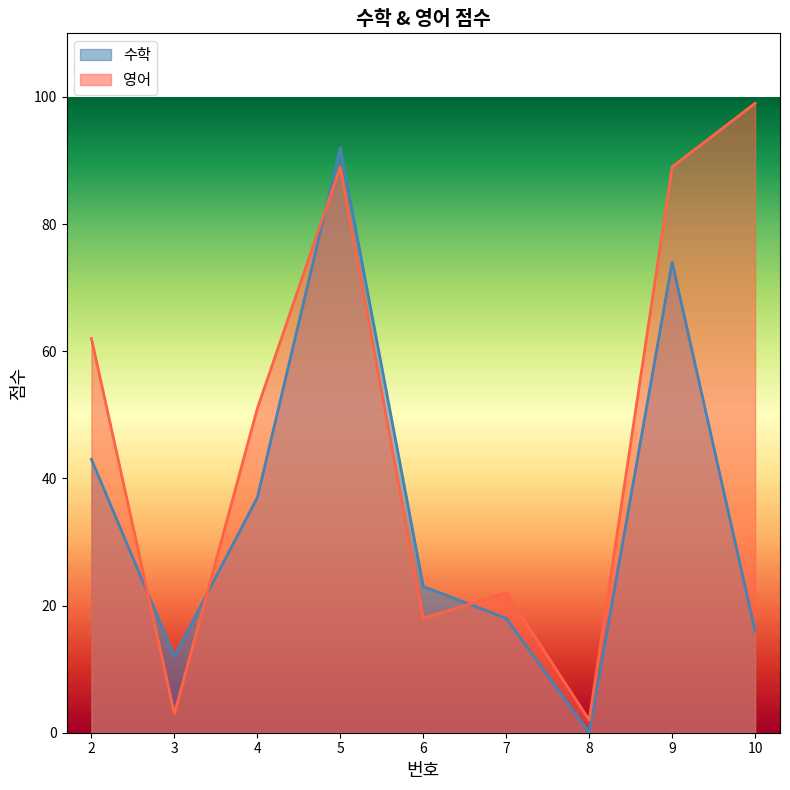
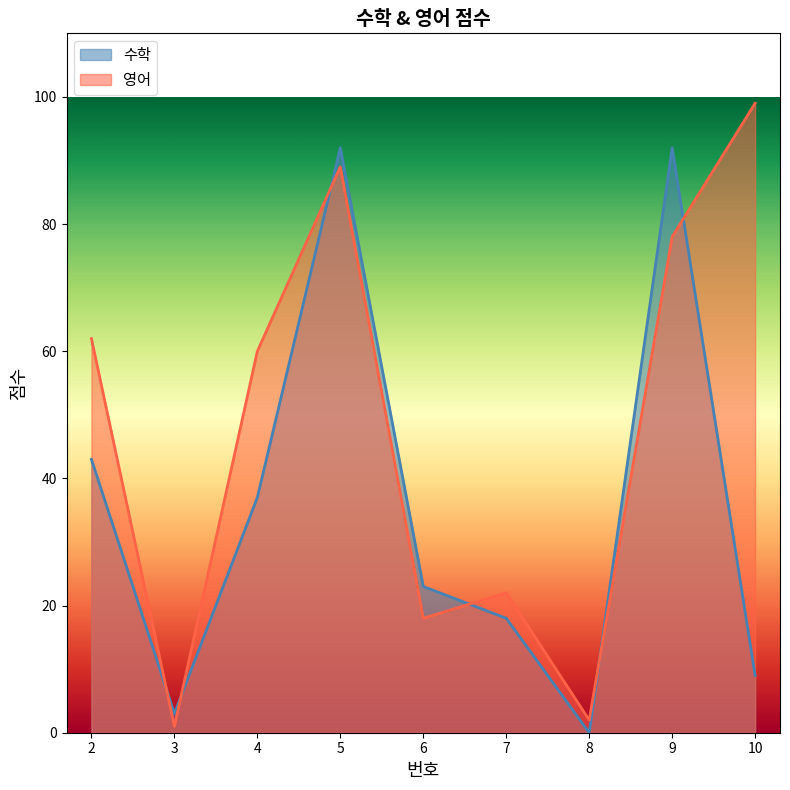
수학, 3: 12 -> 3
영어, 3: 3 -> 1
영어, 4: 51 -> 60
수학, 9: 74 -> 92
영어, 9: 89 -> 78
수학, 10: 16 -> 9
